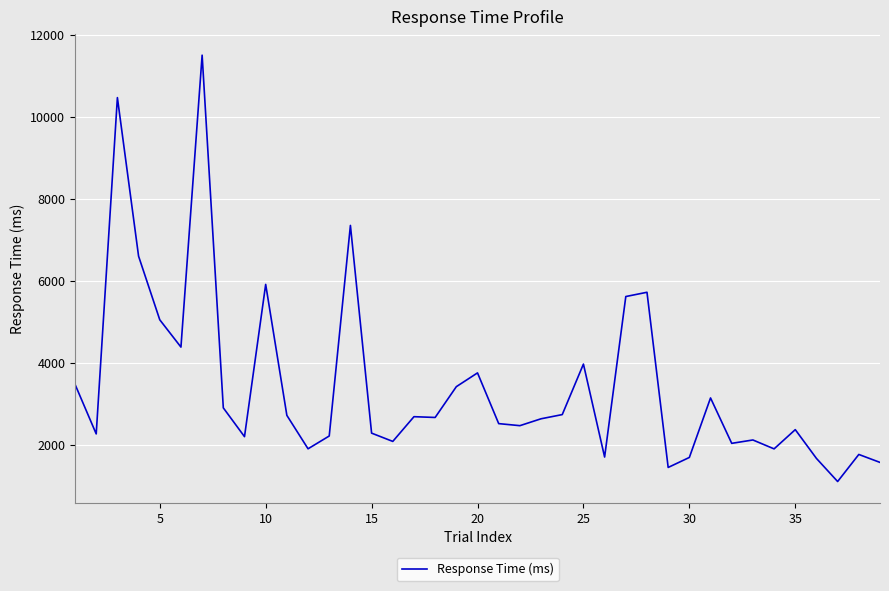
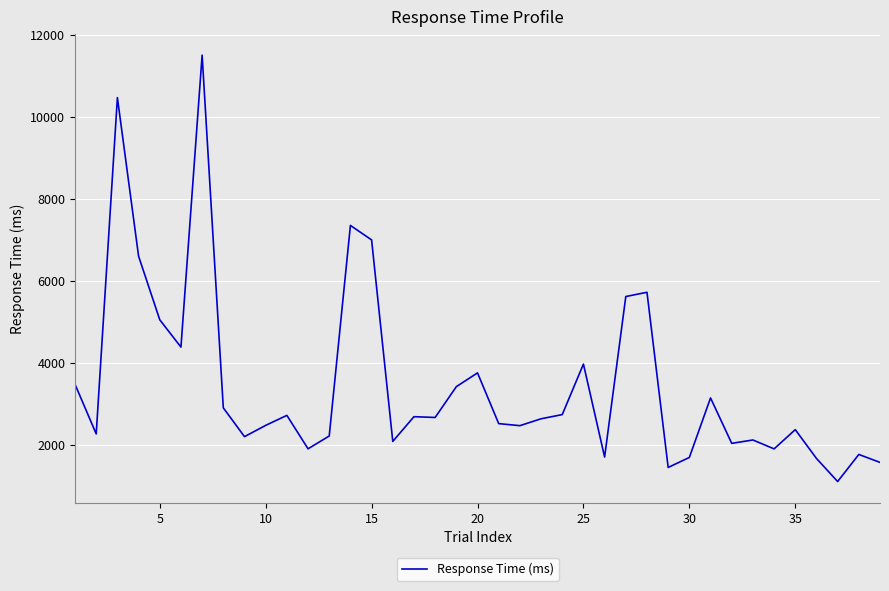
10: 5900 -> 2500
15: 2300 -> 7000
